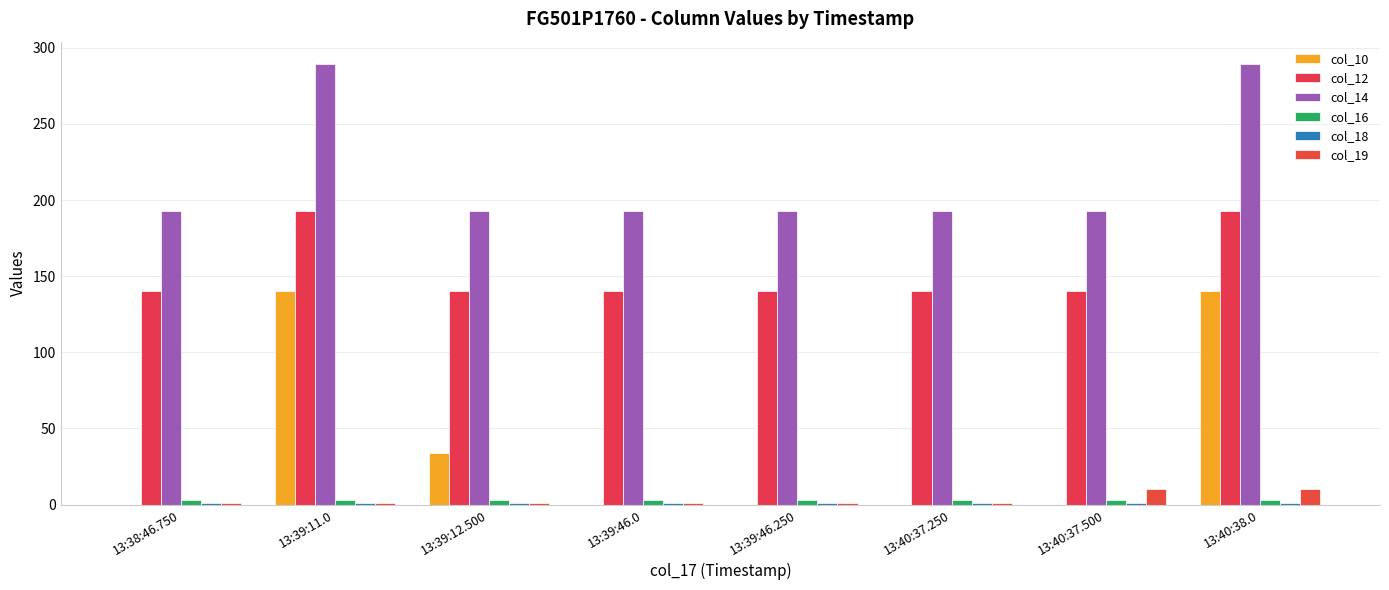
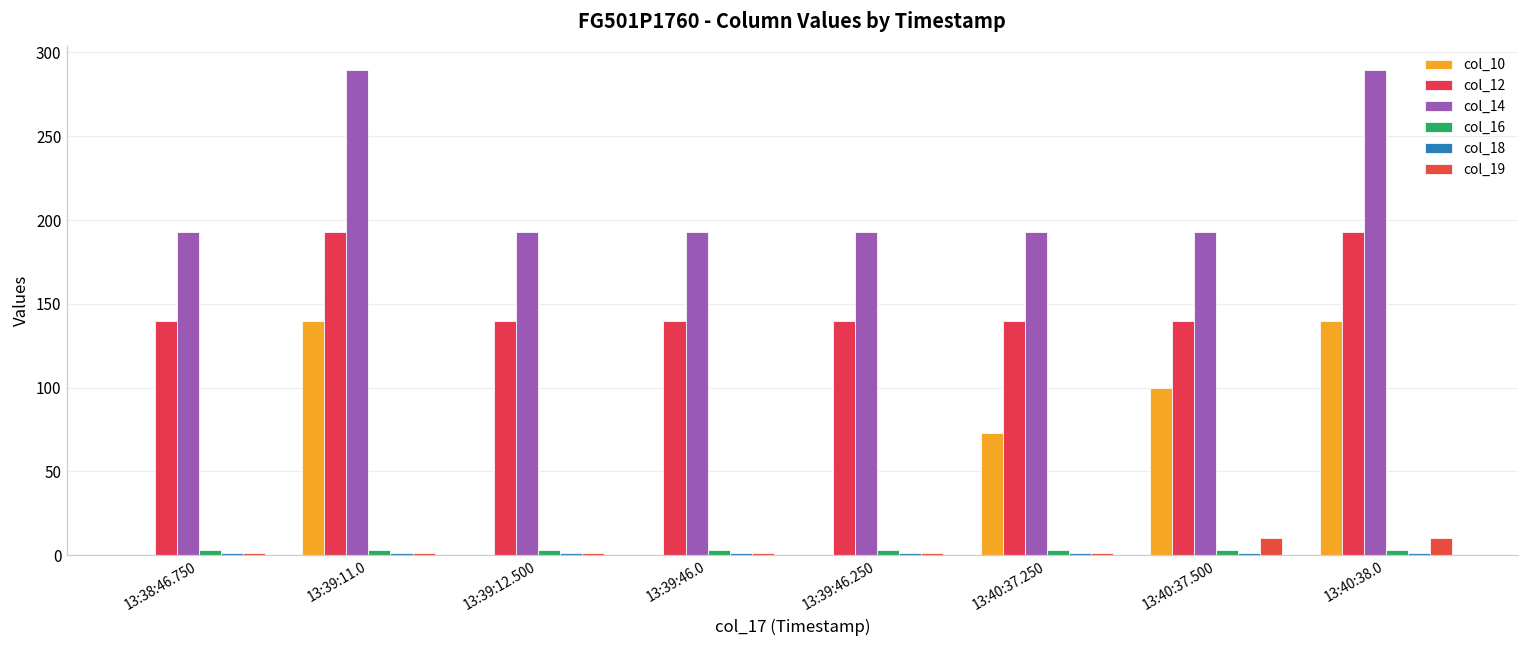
col_10, 13:39:12.500: 34 -> 0
col_10, 13:40:37.250: 0 -> 73
col_10, 13:40:37.500: 0 -> 100
